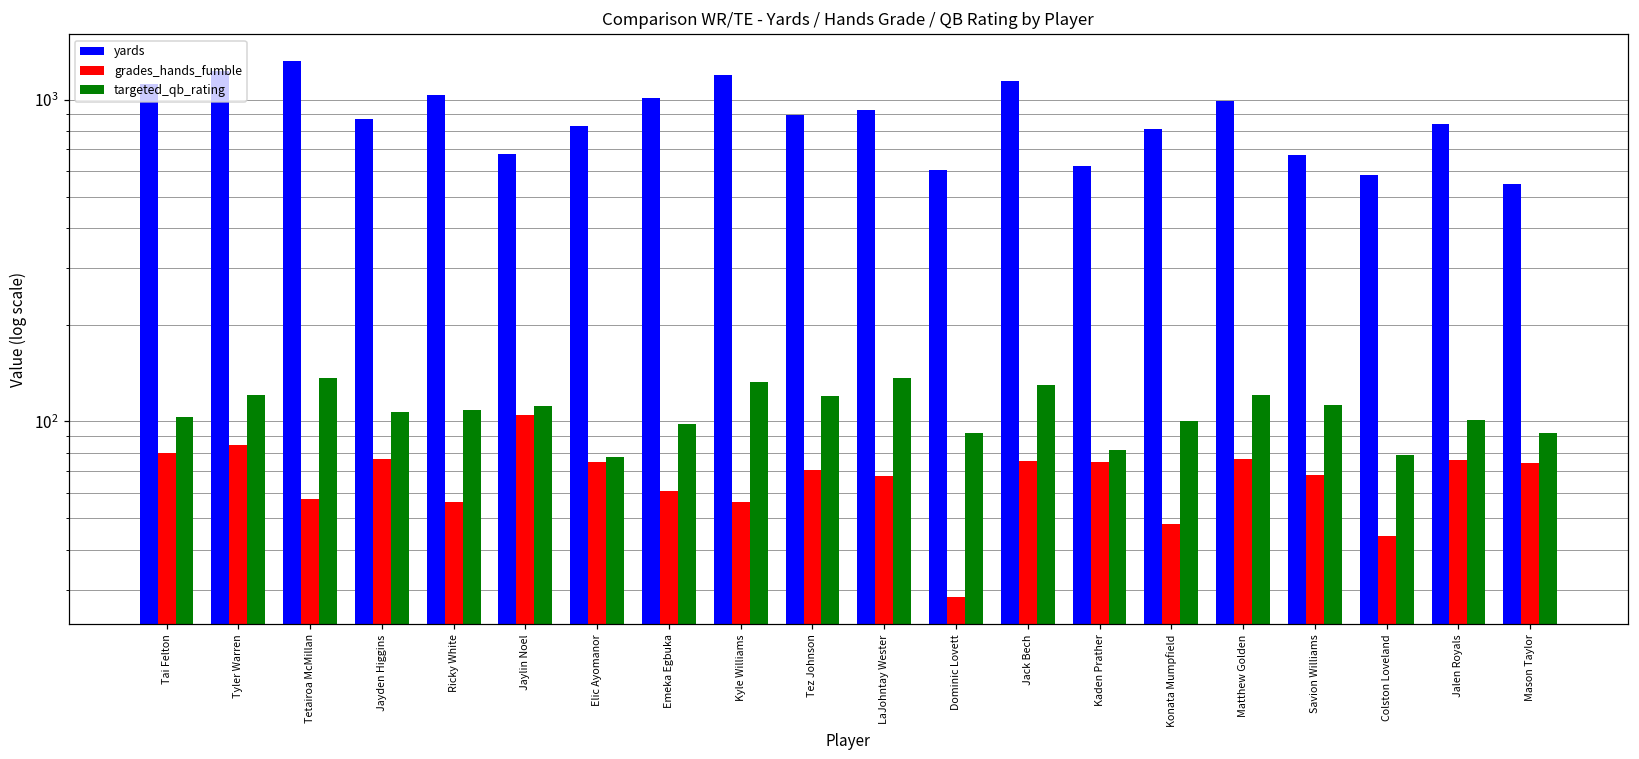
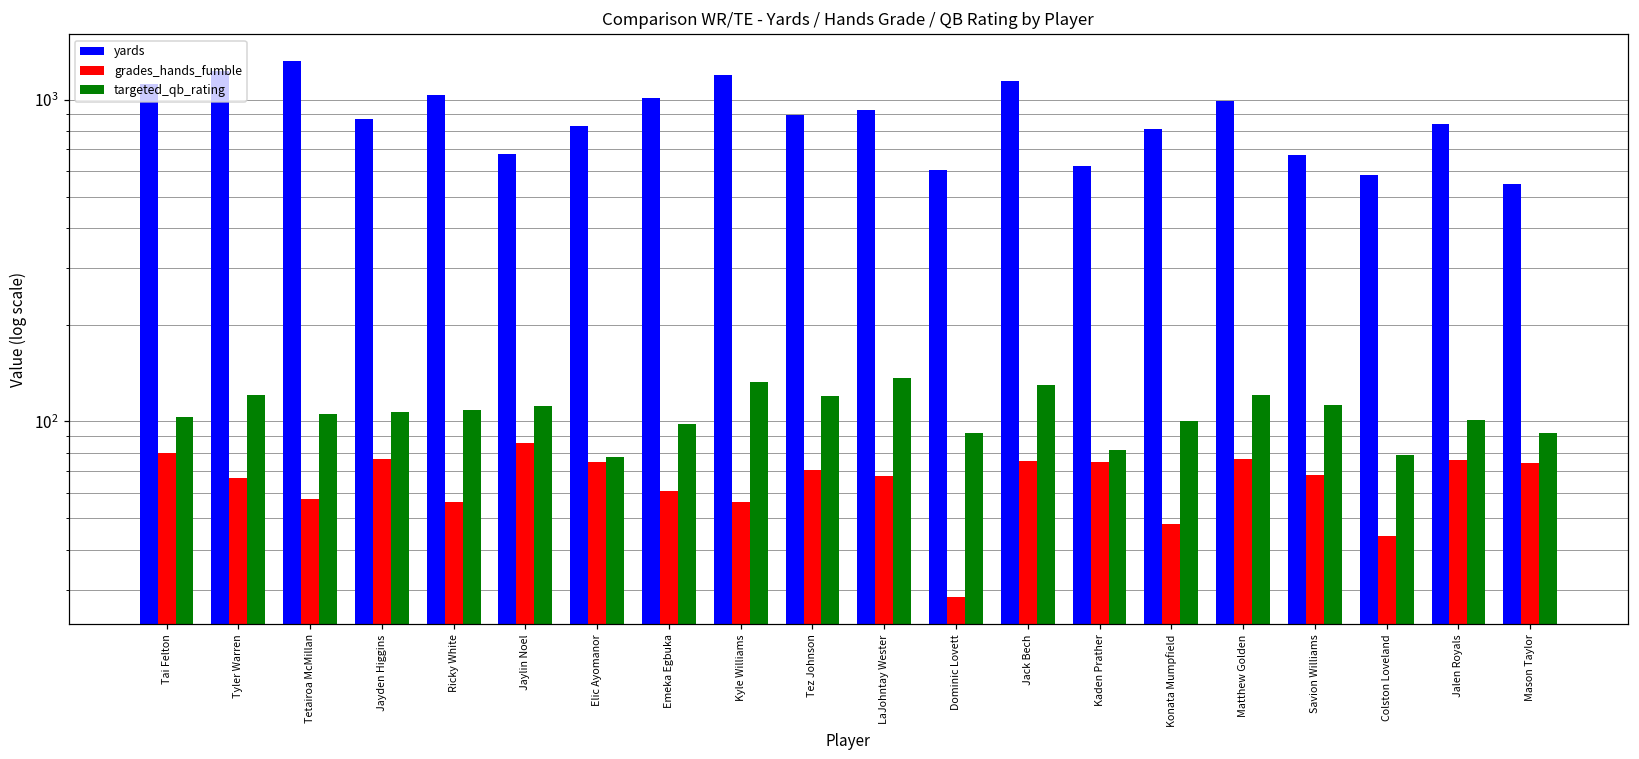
grades_hands_fumble, Tyler Warren: 84 -> 67
targeted_qb_rating, Tetairoa McMillan: 140 -> 106
grades_hands_fumble, Jaylin Noel: 105 -> 86
